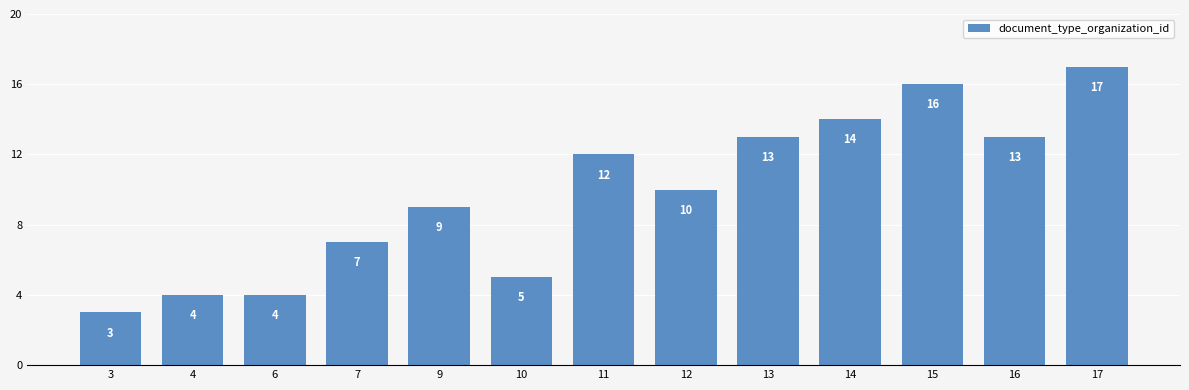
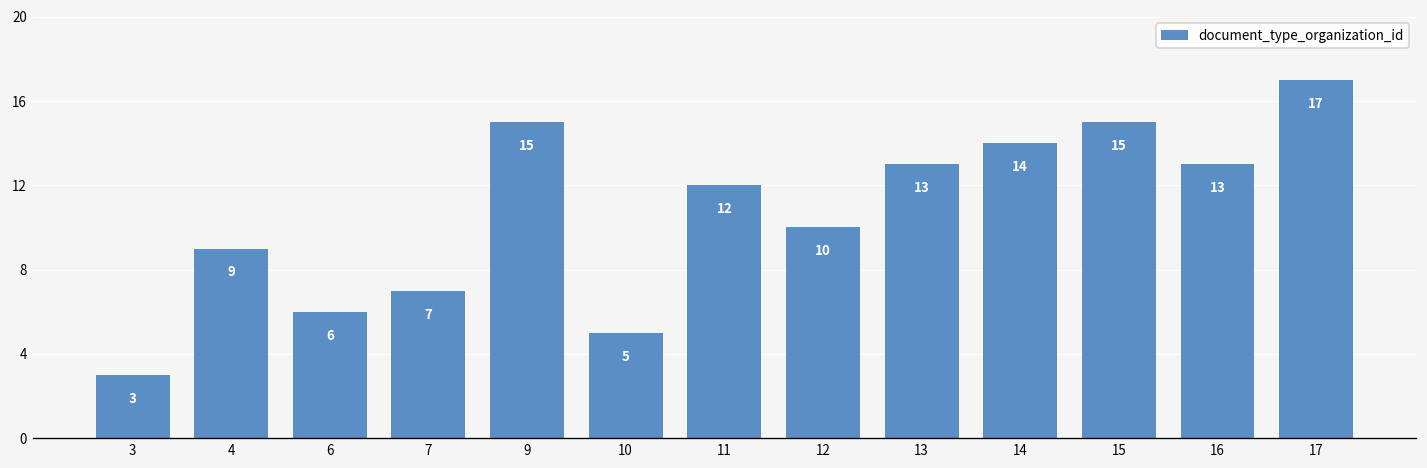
4: 4 -> 9
6: 4 -> 6
9: 9 -> 15
15: 16 -> 15
